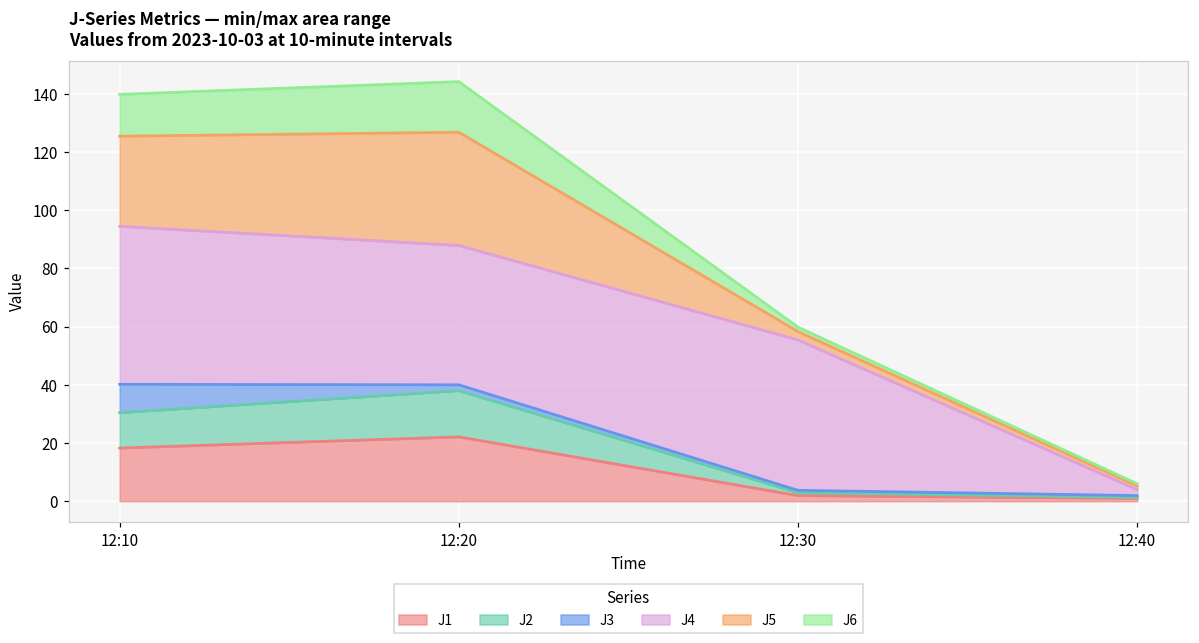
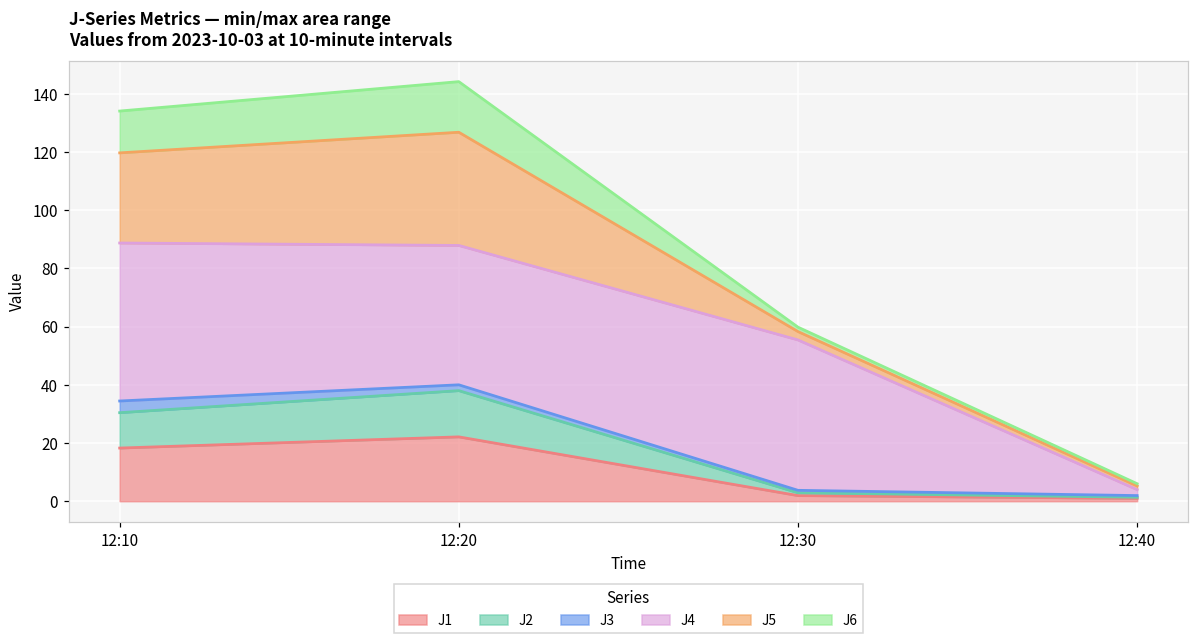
J3, 12:10: 10 -> 4
